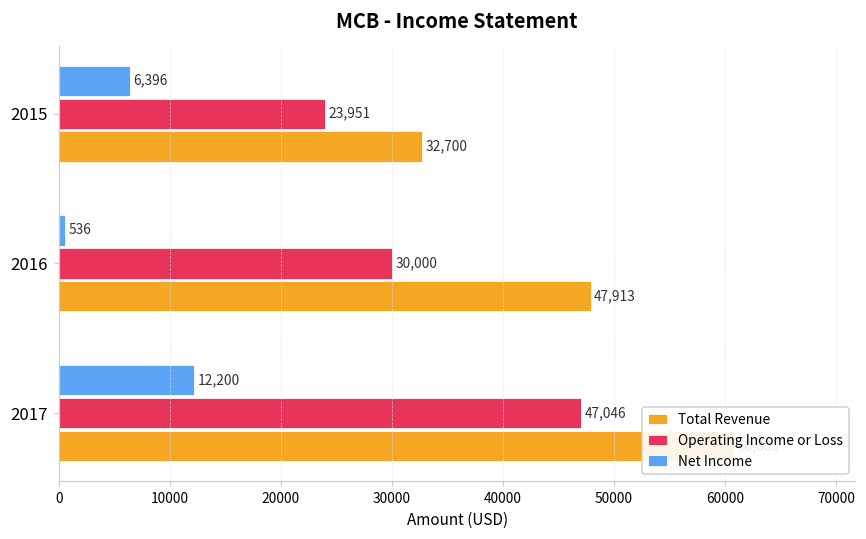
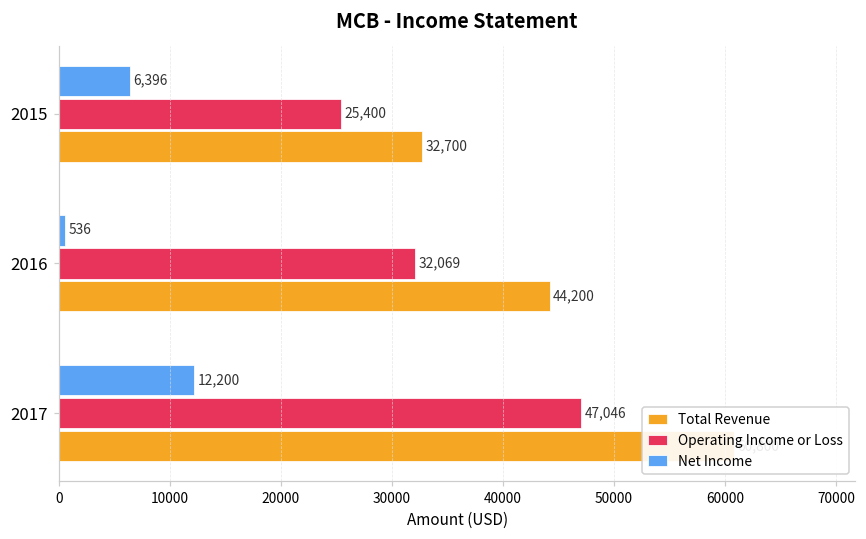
Operating Income or Loss, 2015: 23,951 -> 25,400
Operating Income or Loss, 2016: 30,000 -> 32,069
Total Revenue, 2016: 47,913 -> 44,200
